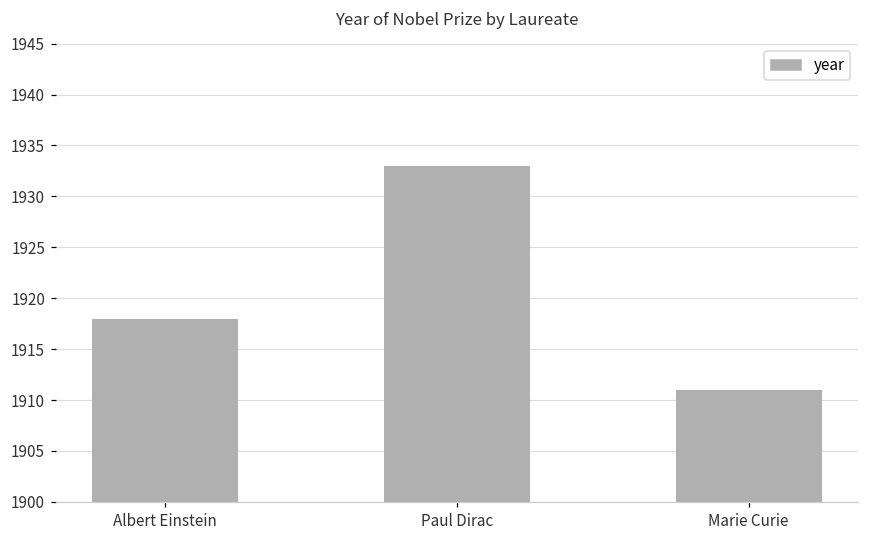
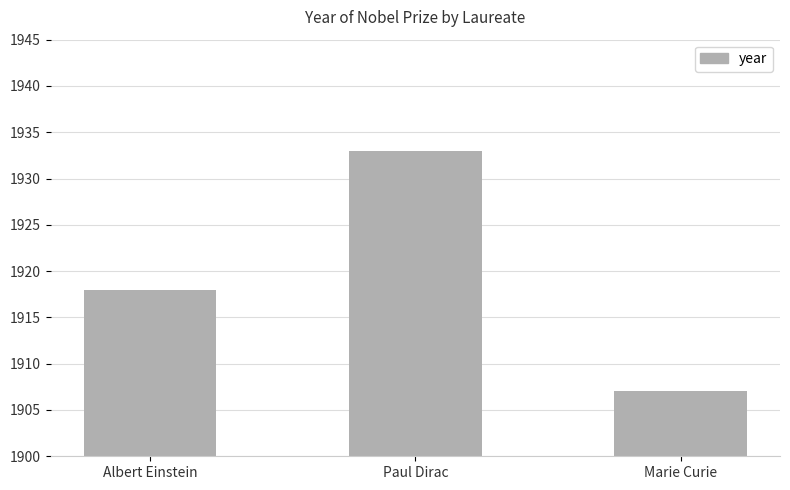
Marie Curie: 1911 -> 1907
